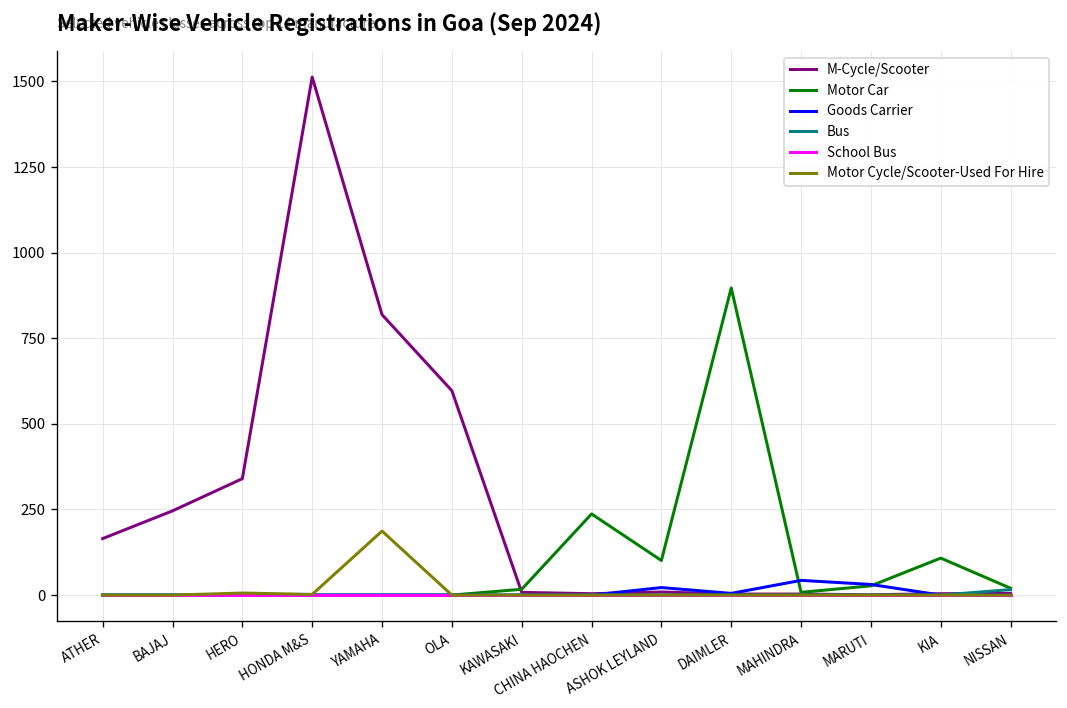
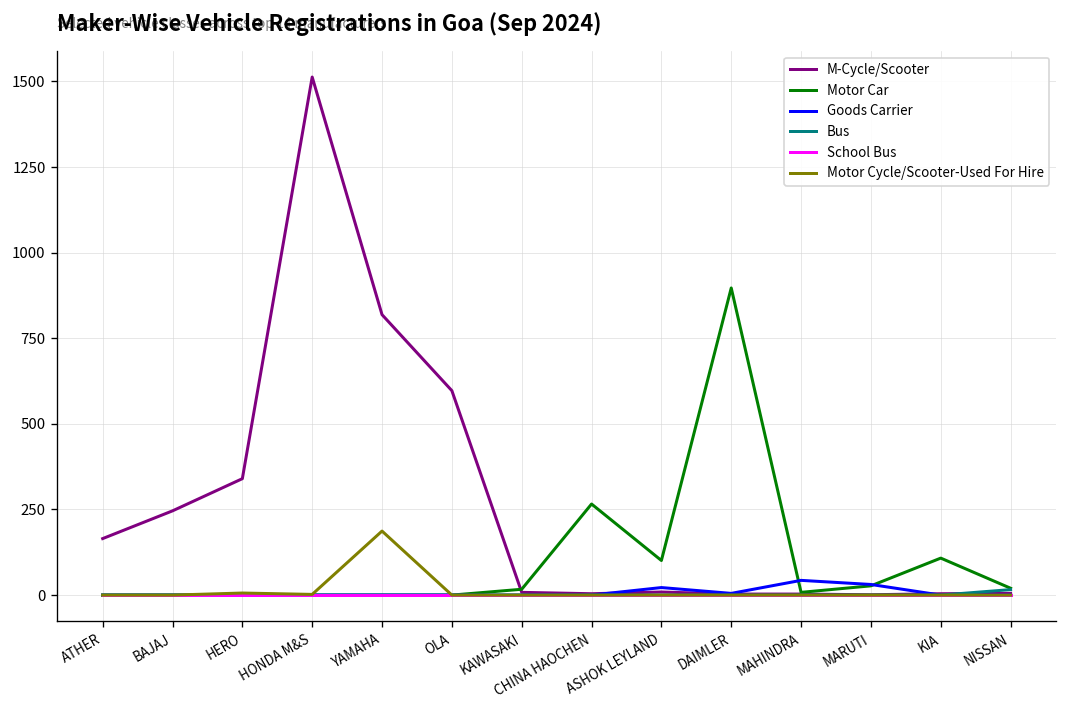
Motor Car, CHINA HAOCHEN: 240 -> 270
